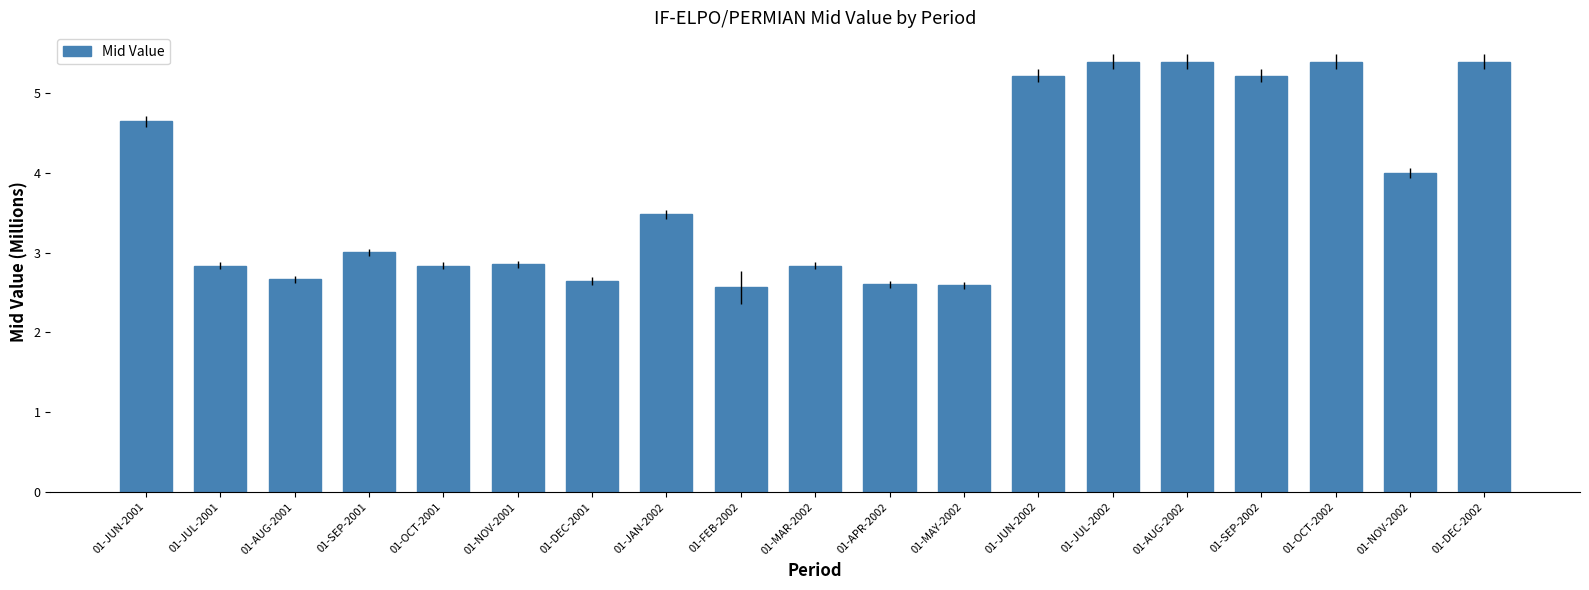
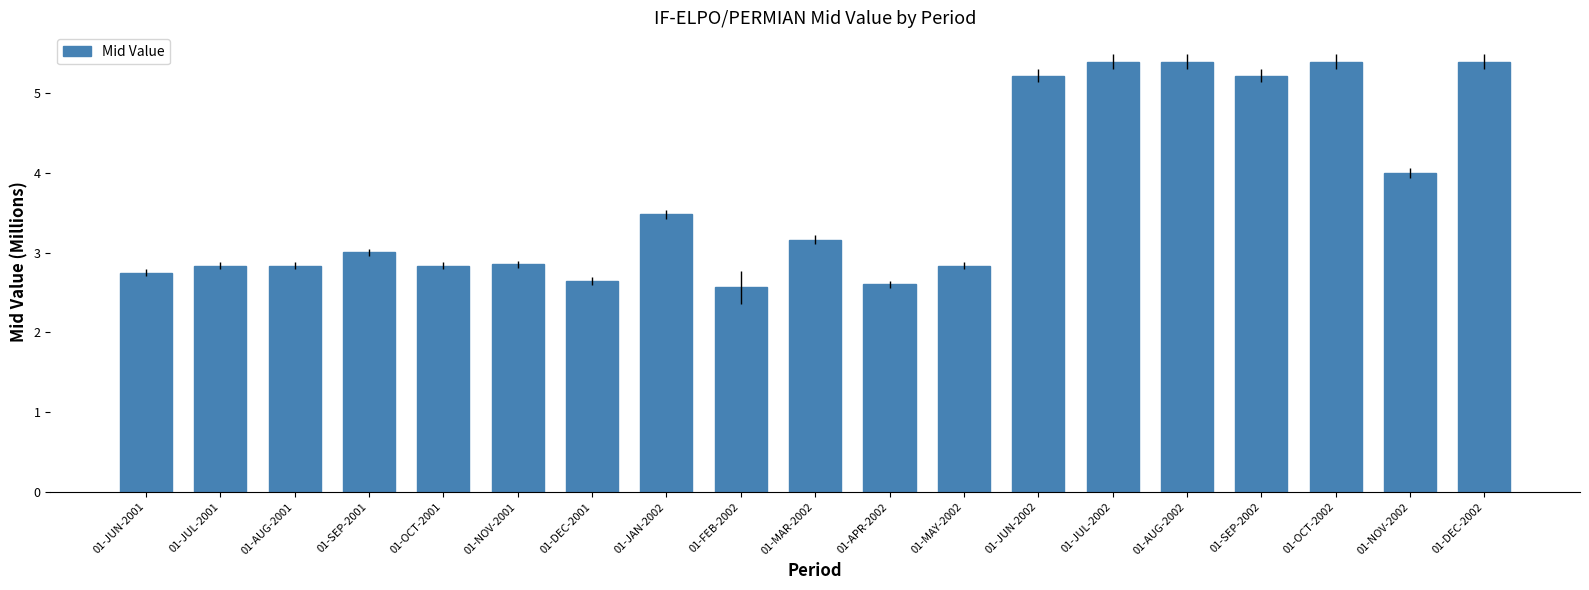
01-JUN-2001: 4.6 -> 2.7
01-AUG-2001: 2.7 -> 2.8
01-MAR-2002: 2.8 -> 3.2
01-MAY-2002: 2.6 -> 2.8
